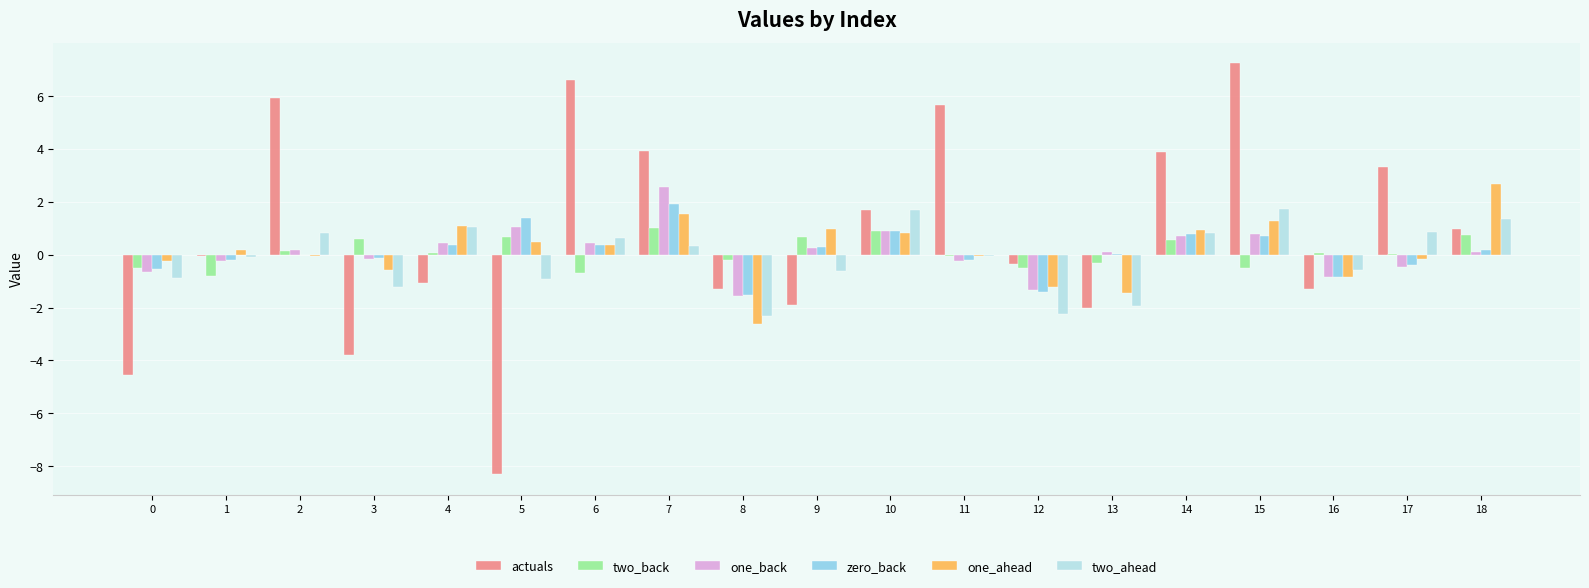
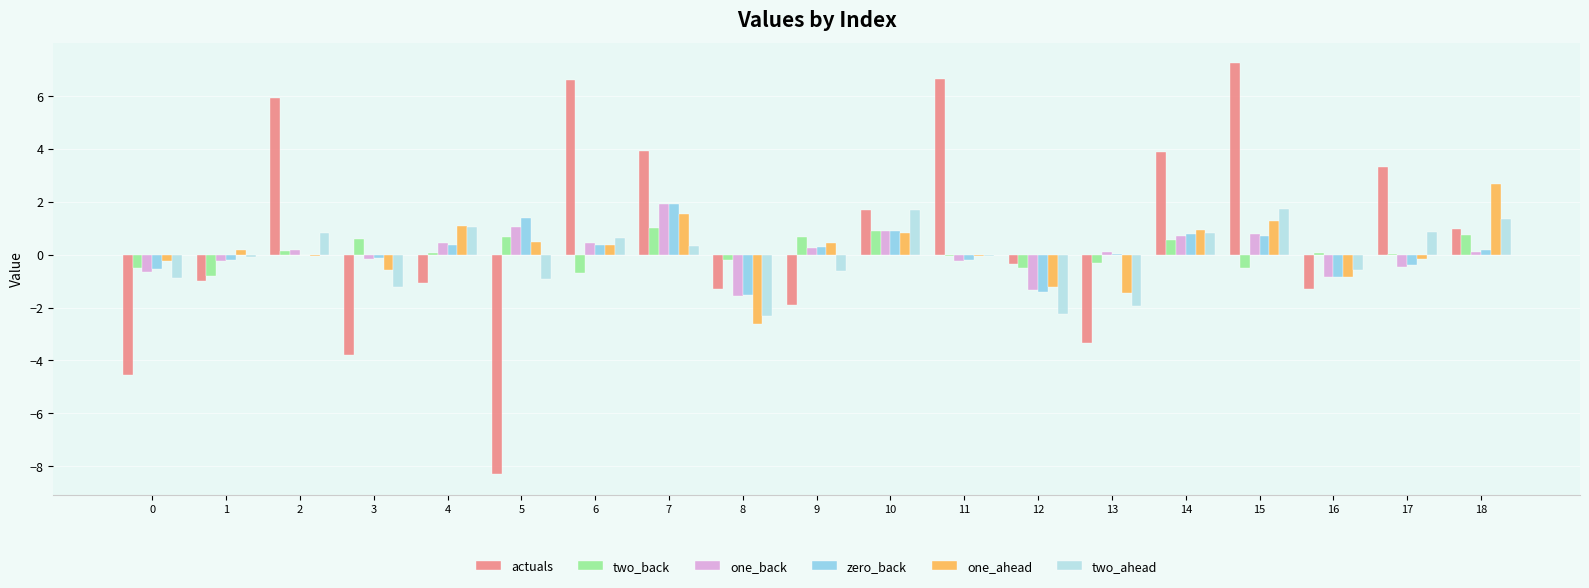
actuals, 1: -0.1 -> -1.0
one_back, 7: 2.5 -> 1.9
one_ahead, 9: 1.0 -> 0.4
actuals, 11: 5.6 -> 6.6
actuals, 13: -2.0 -> -3.3
